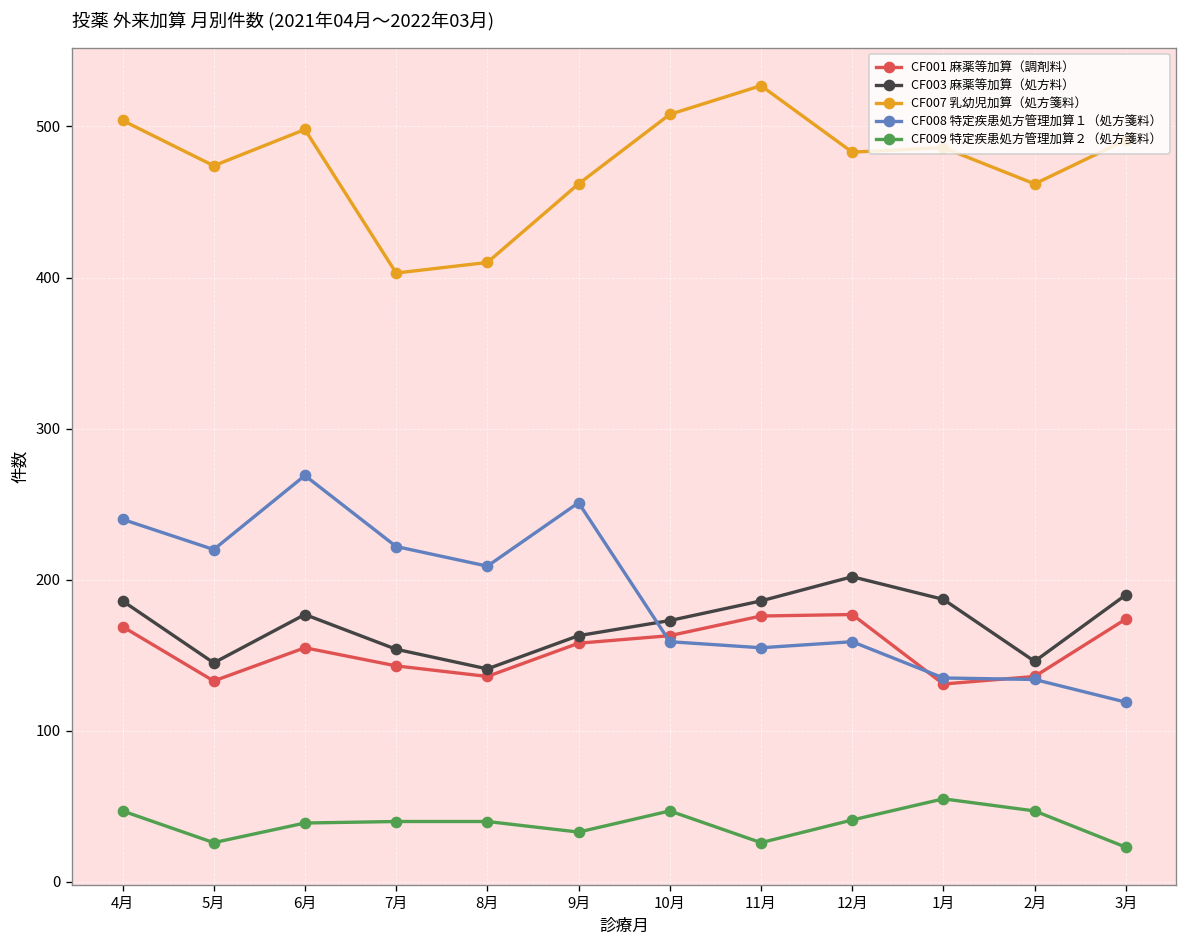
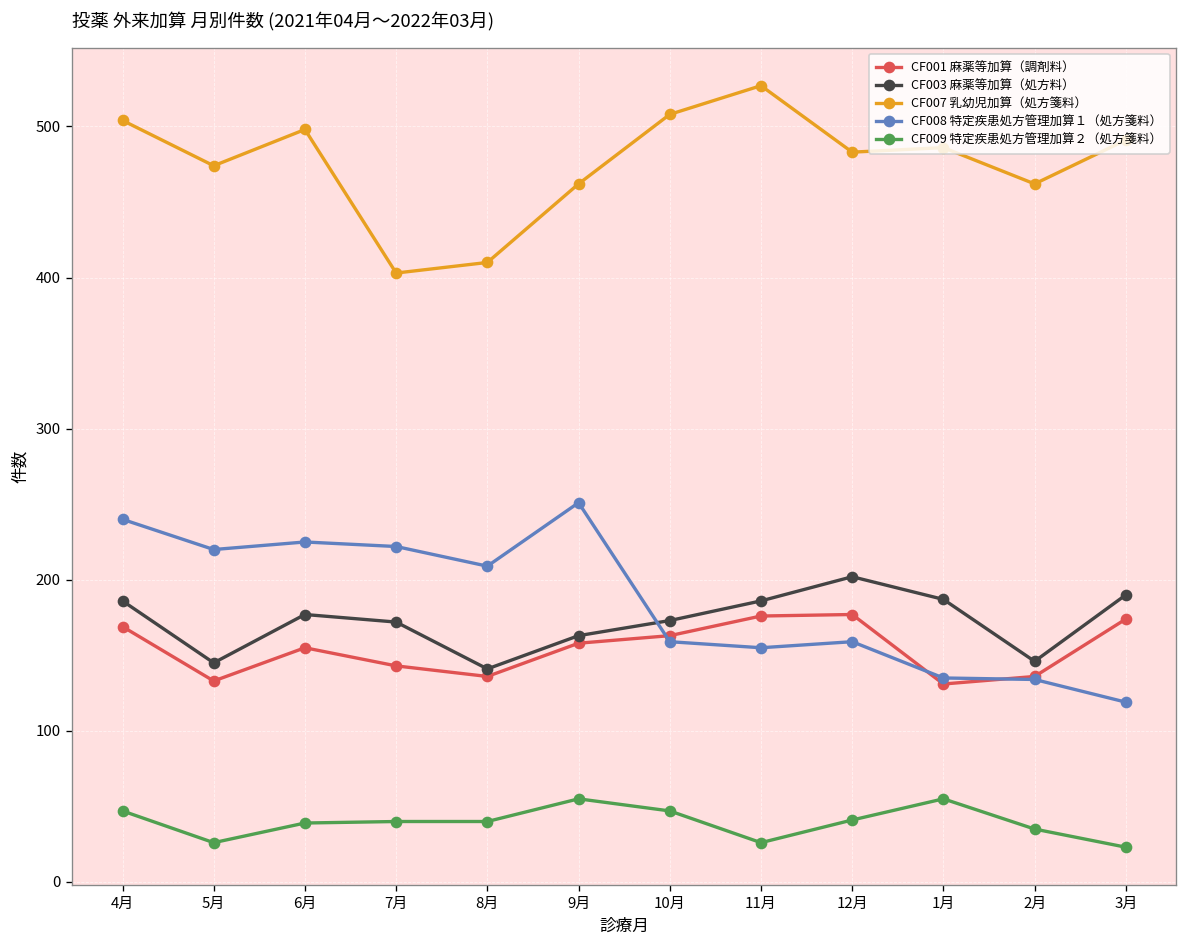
CF008 特定疾患処方管理加算１（処方箋料）, 6月: 269 -> 225
CF003 麻薬等加算（処方料）, 7月: 154 -> 172
CF009 特定疾患処方管理加算２（処方箋料）, 9月: 33 -> 55
CF009 特定疾患処方管理加算２（処方箋料）, 2月: 47 -> 35
